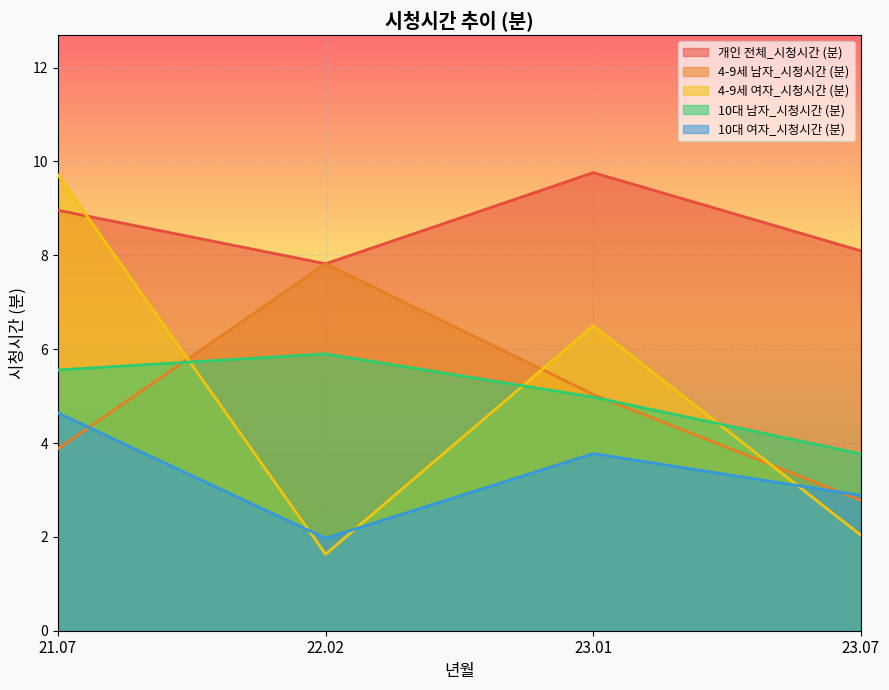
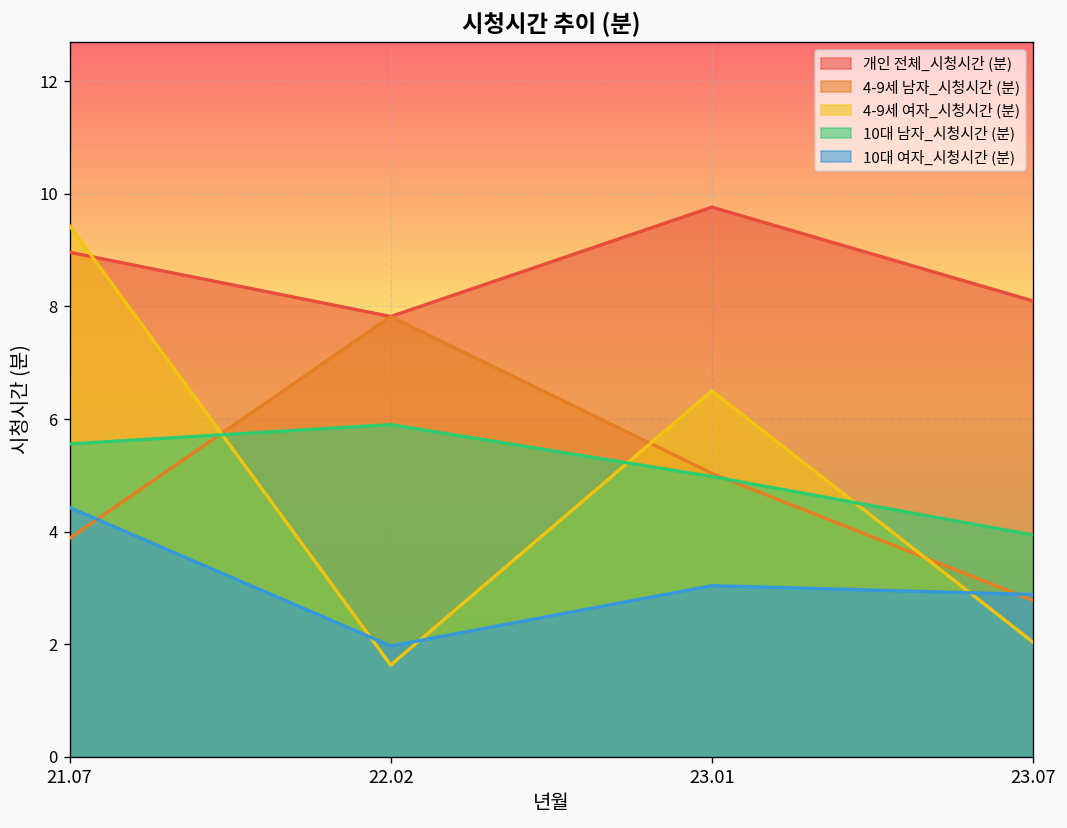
4-9세 여자_시청시간 (분), 21.07: 9.7 -> 9.4
10대 여자_시청시간 (분), 21.07: 4.6 -> 4.4
10대 여자_시청시간 (분), 23.01: 3.8 -> 3.0
10대 남자_시청시간 (분), 23.07: 3.8 -> 3.9
